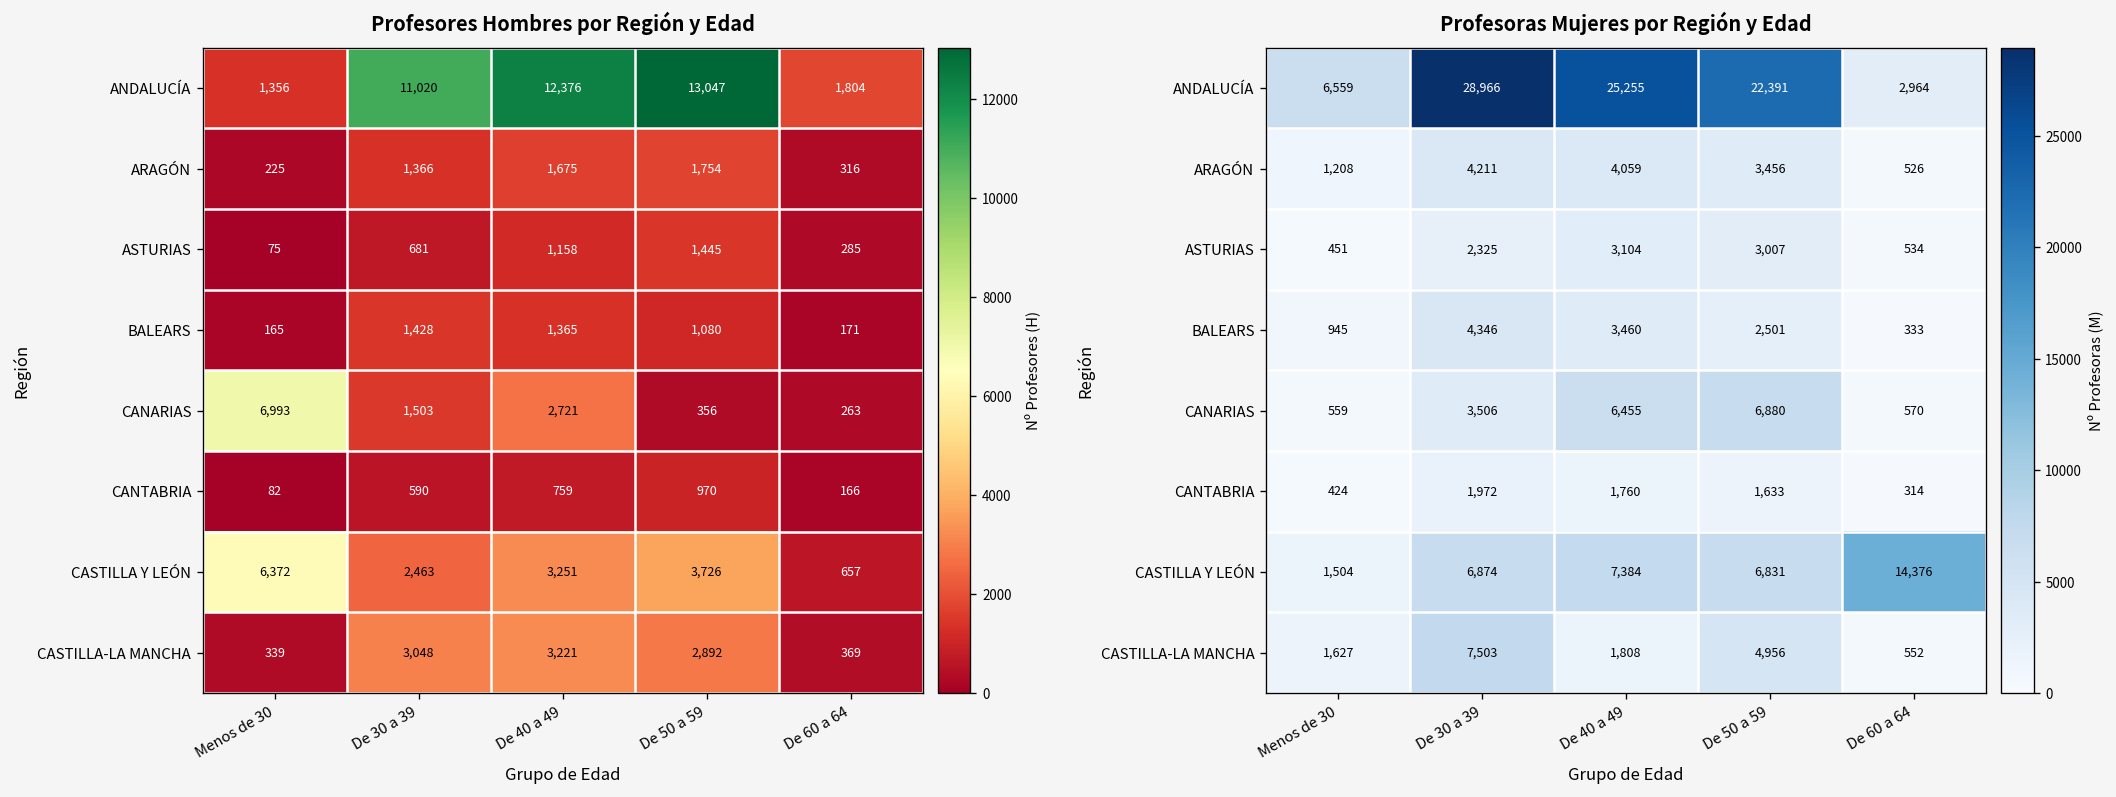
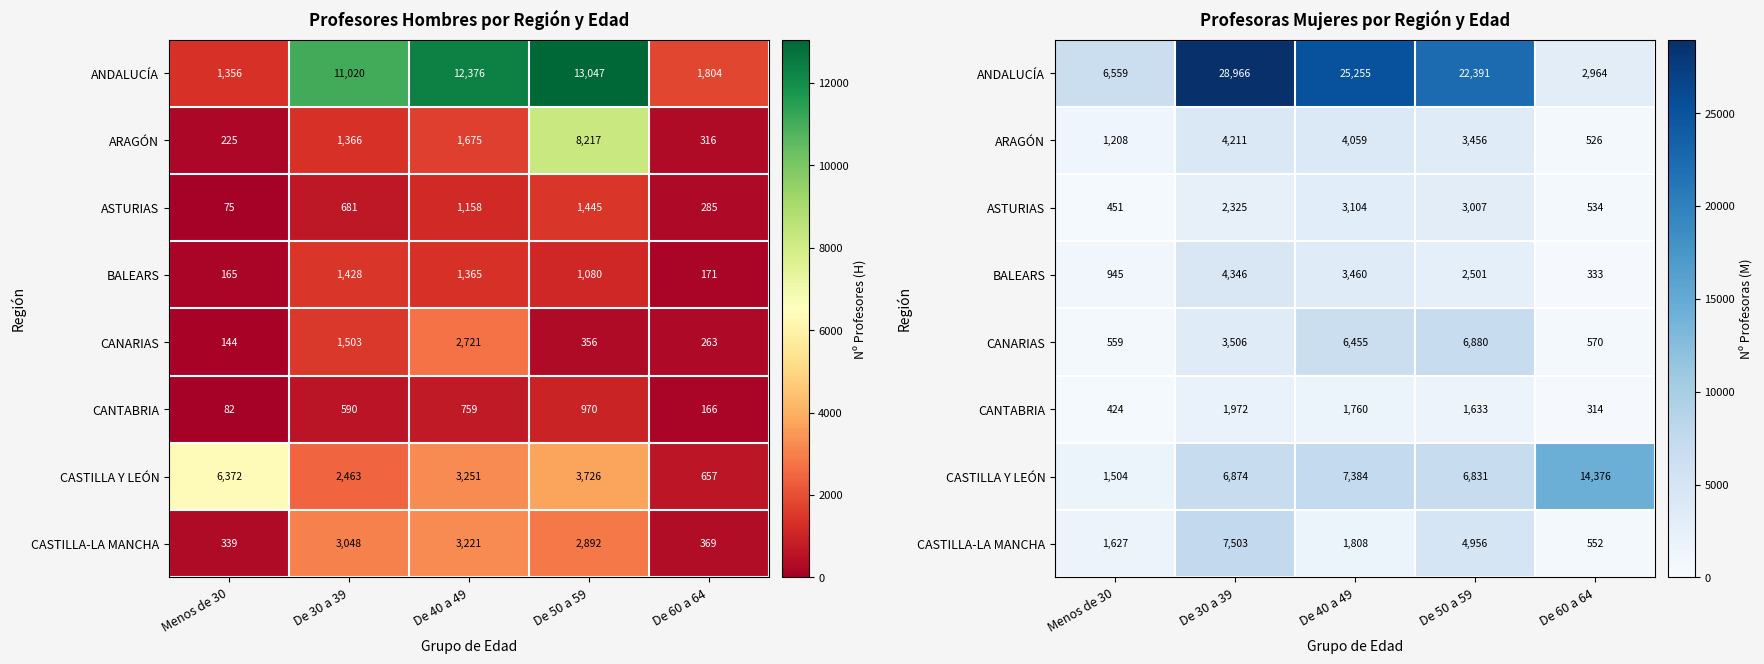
Profesores Hombres por Región y Edad, ARAGÓN, De 50 a 59: 1,754 -> 8,217
Profesores Hombres por Región y Edad, CANARIAS, Menos de 30: 6,993 -> 144
